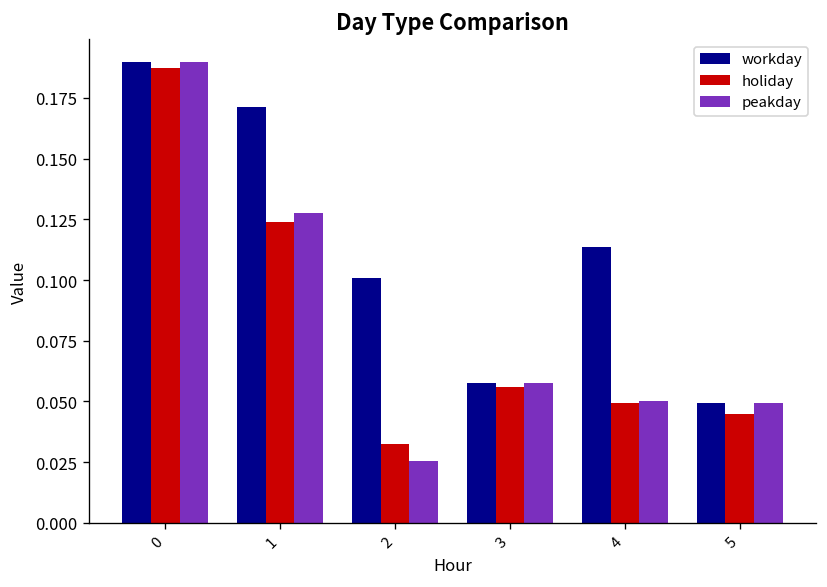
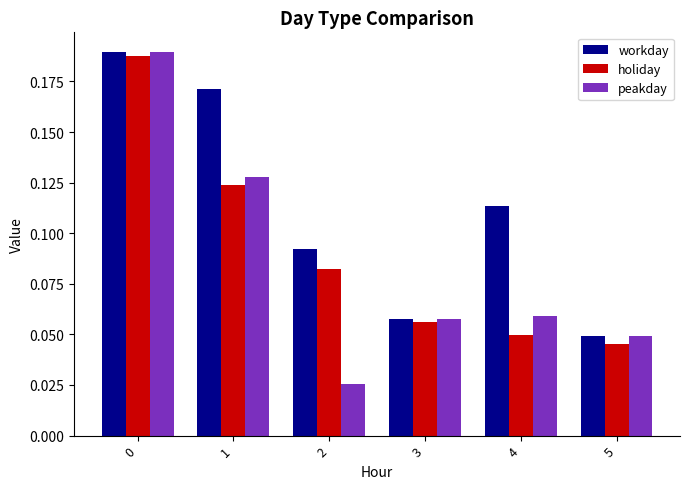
workday, 2: 0.101 -> 0.092
holiday, 2: 0.032 -> 0.082
peakday, 4: 0.050 -> 0.059
